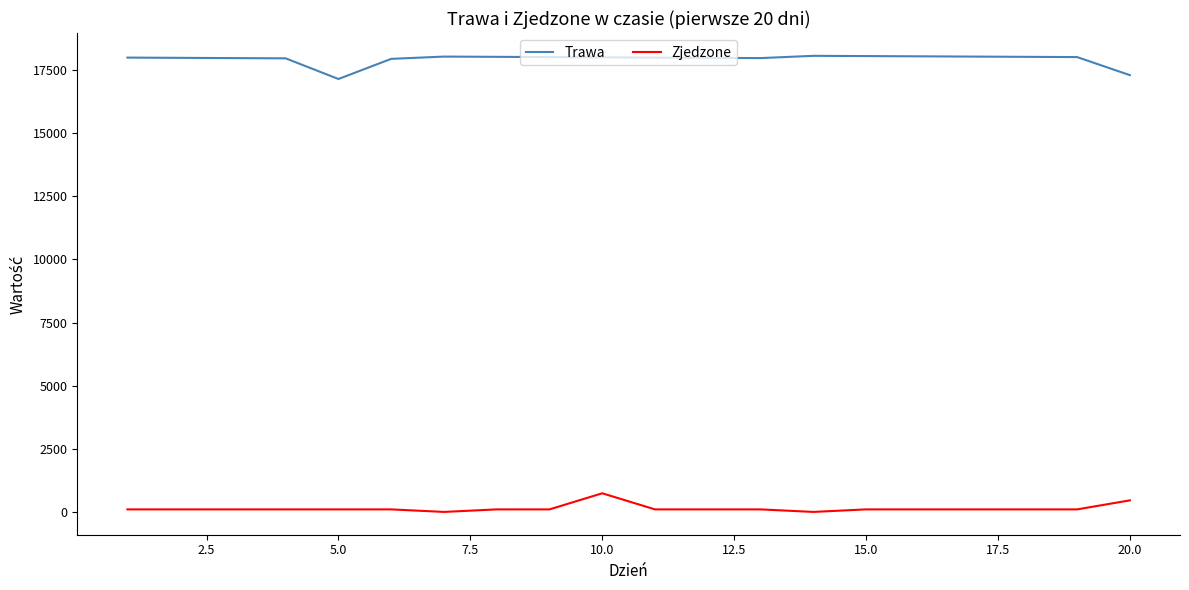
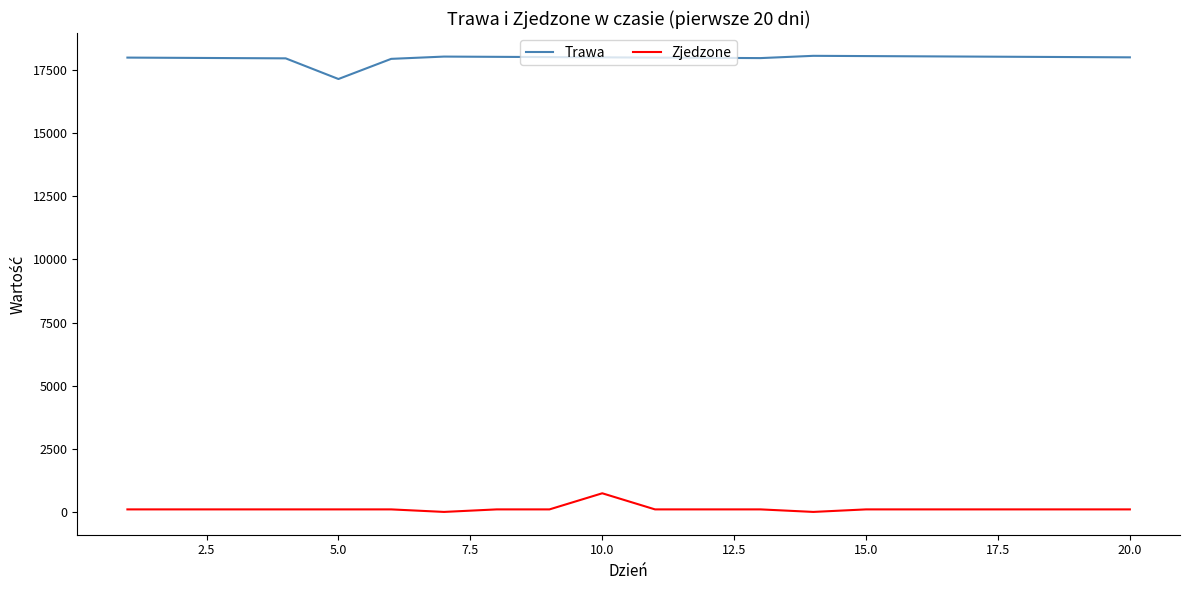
Trawa, 20.0: 17300 -> 18000
Zjedzone, 20.0: 500 -> 100
